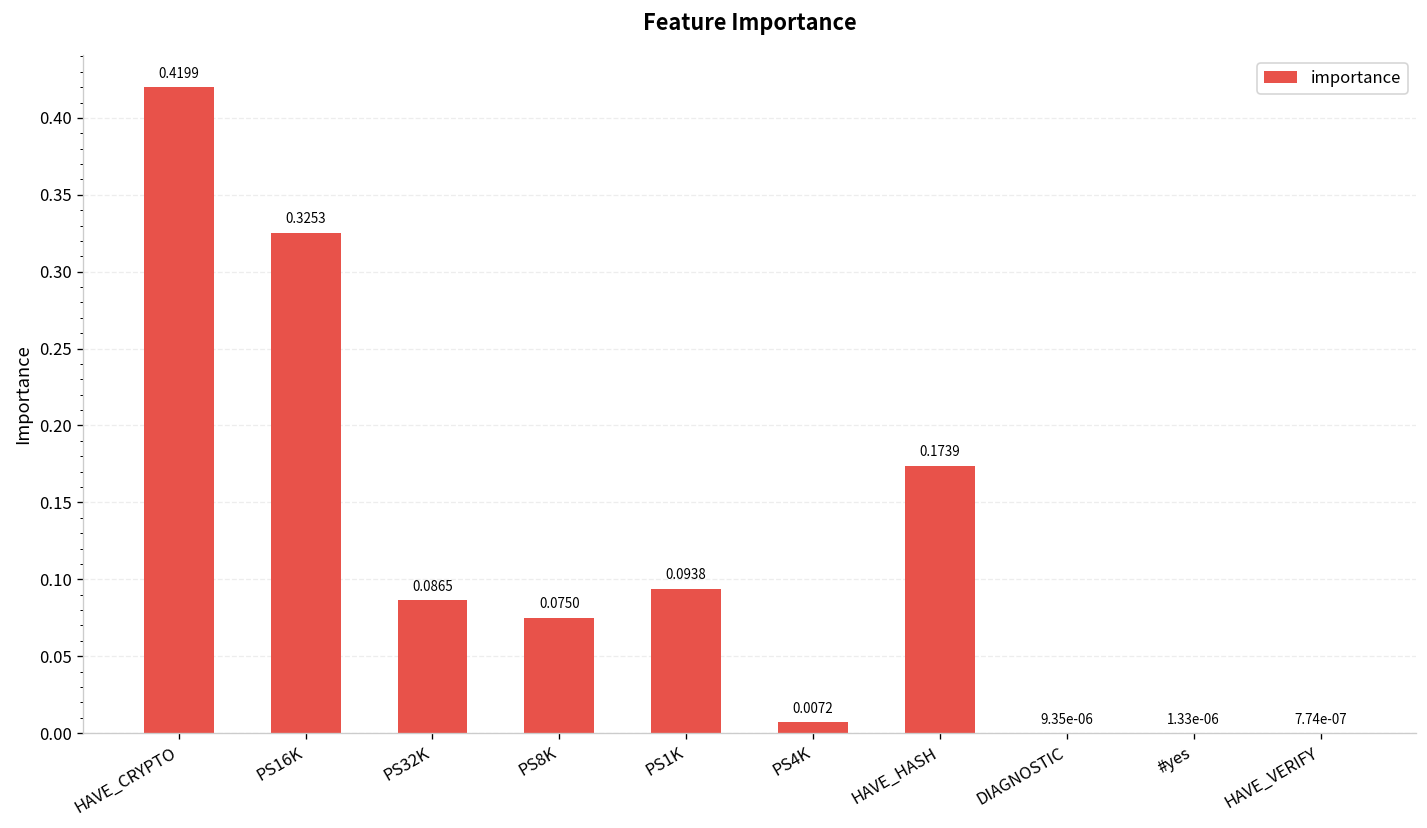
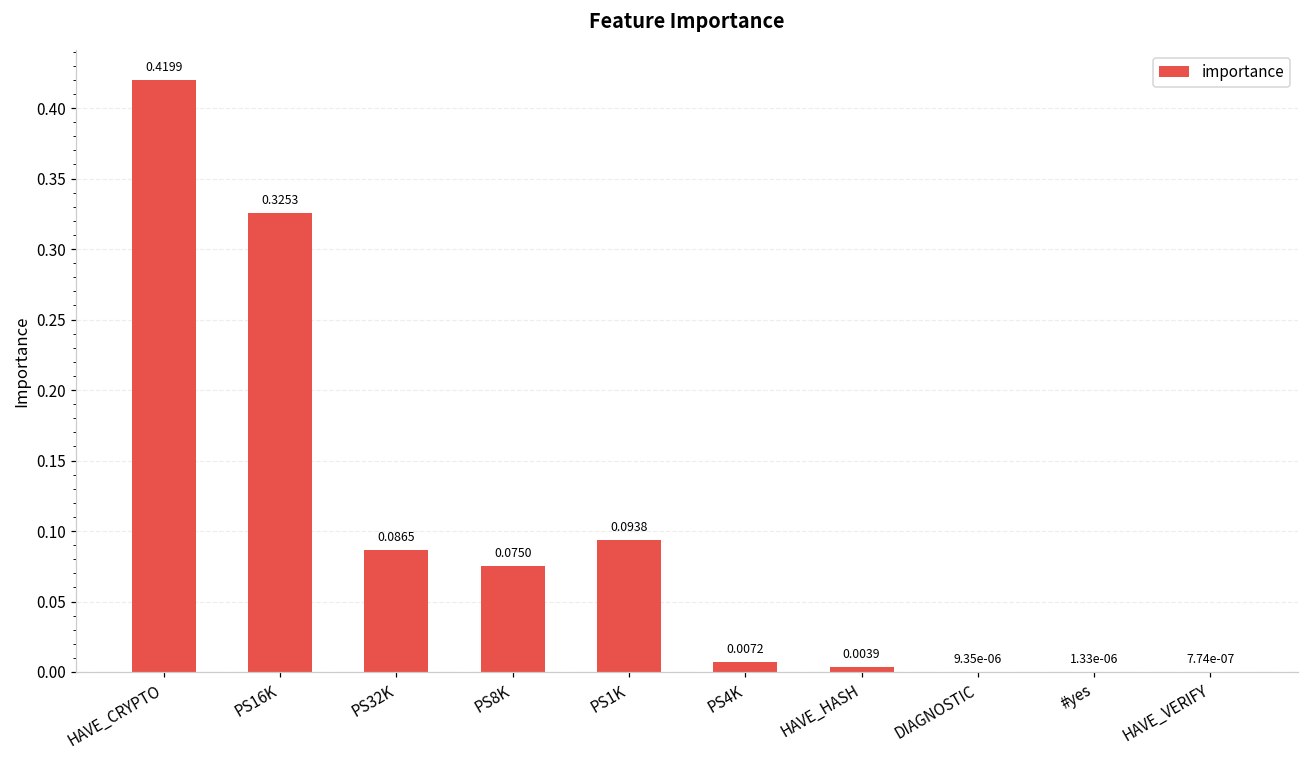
HAVE_HASH: 0.1739 -> 0.0039
